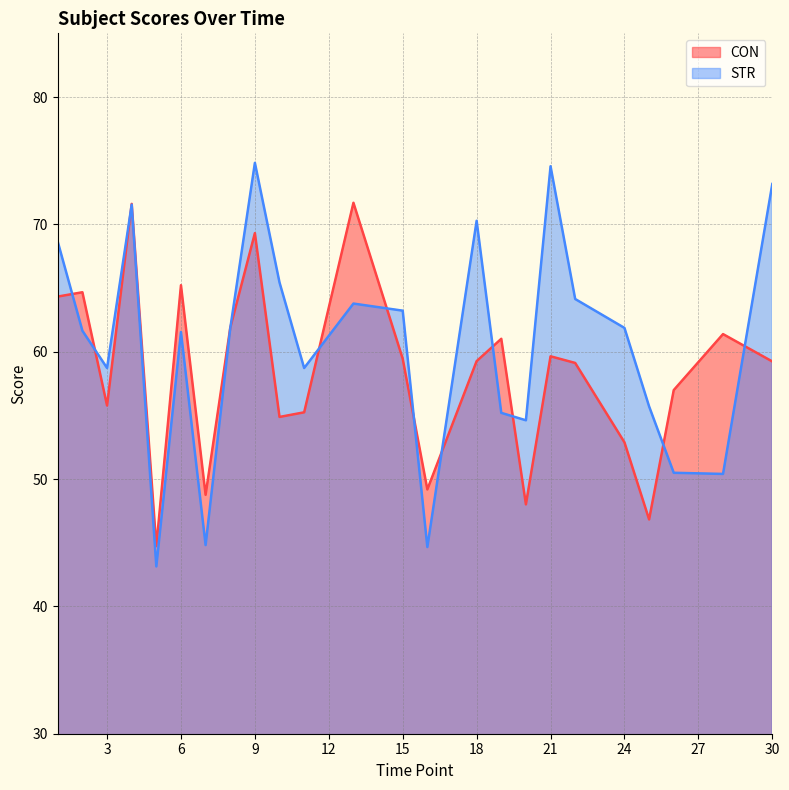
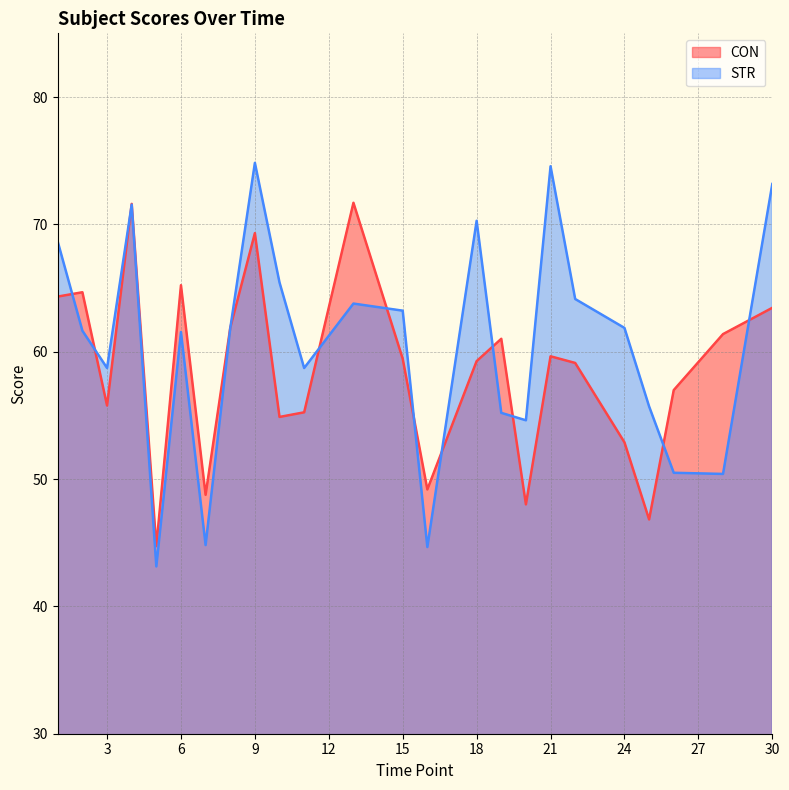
CON, 30: 59.2 -> 63.4
